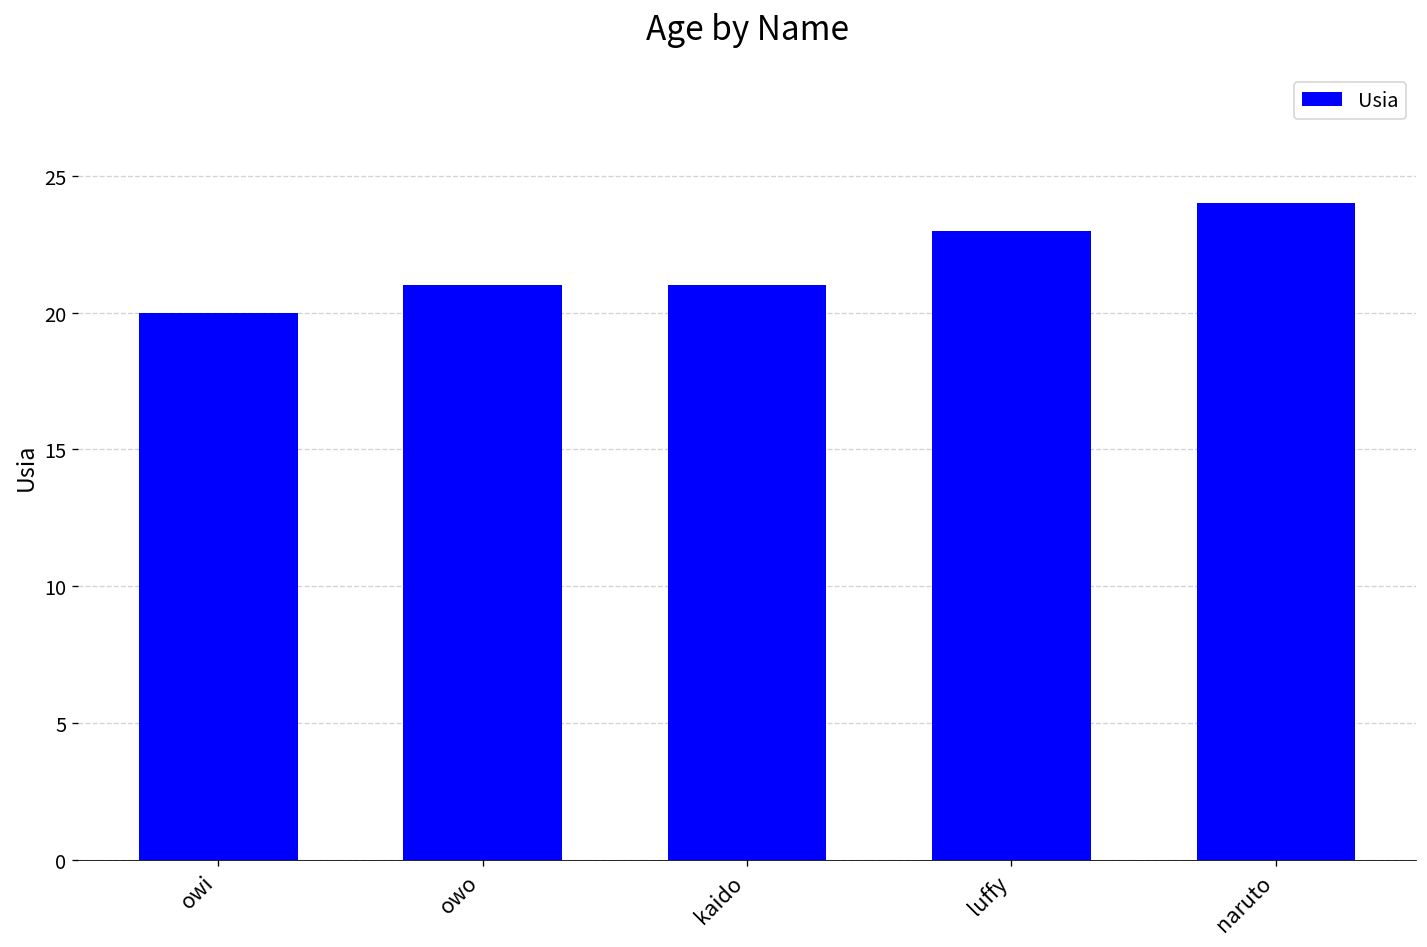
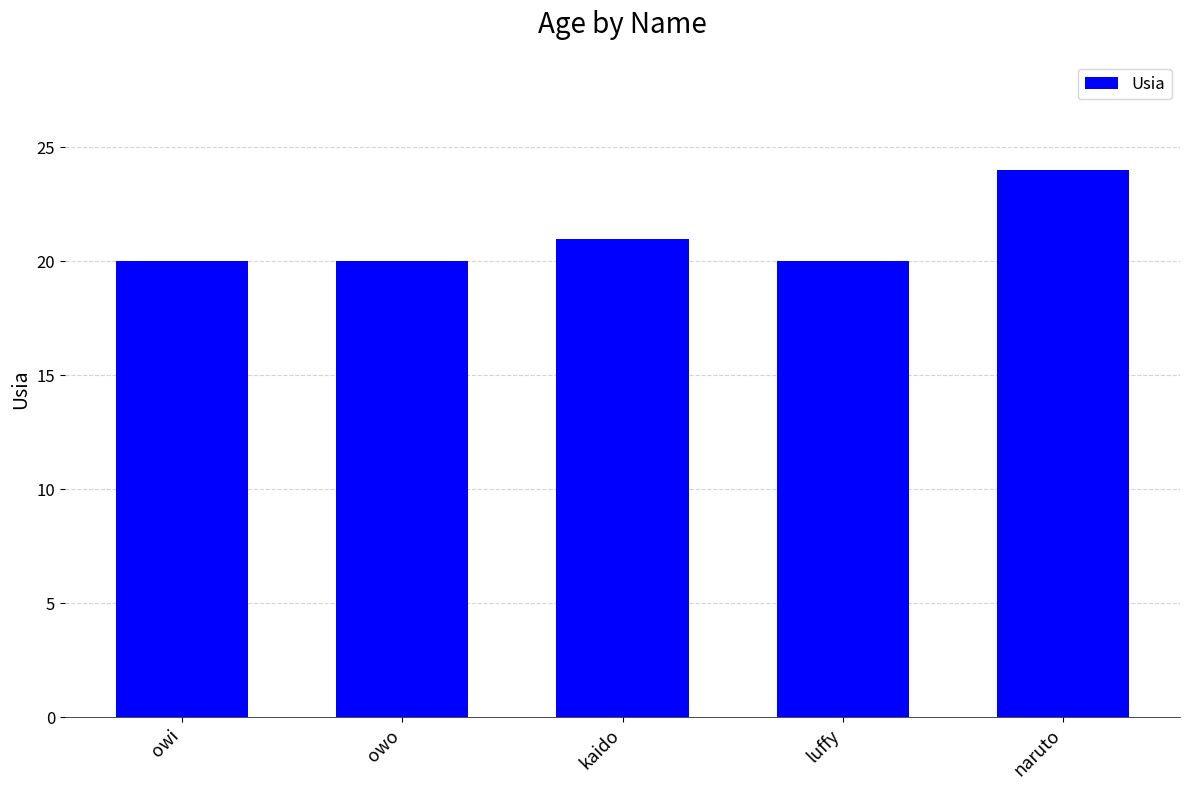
owo: 21 -> 20
luffy: 23 -> 20
